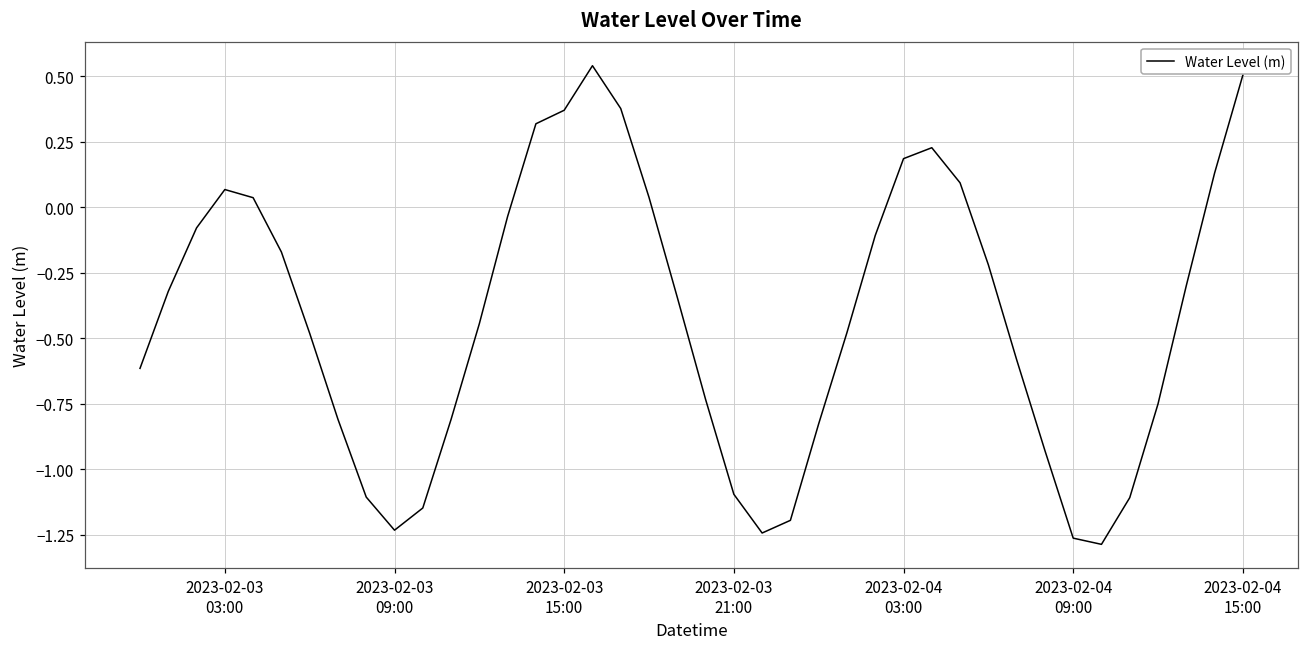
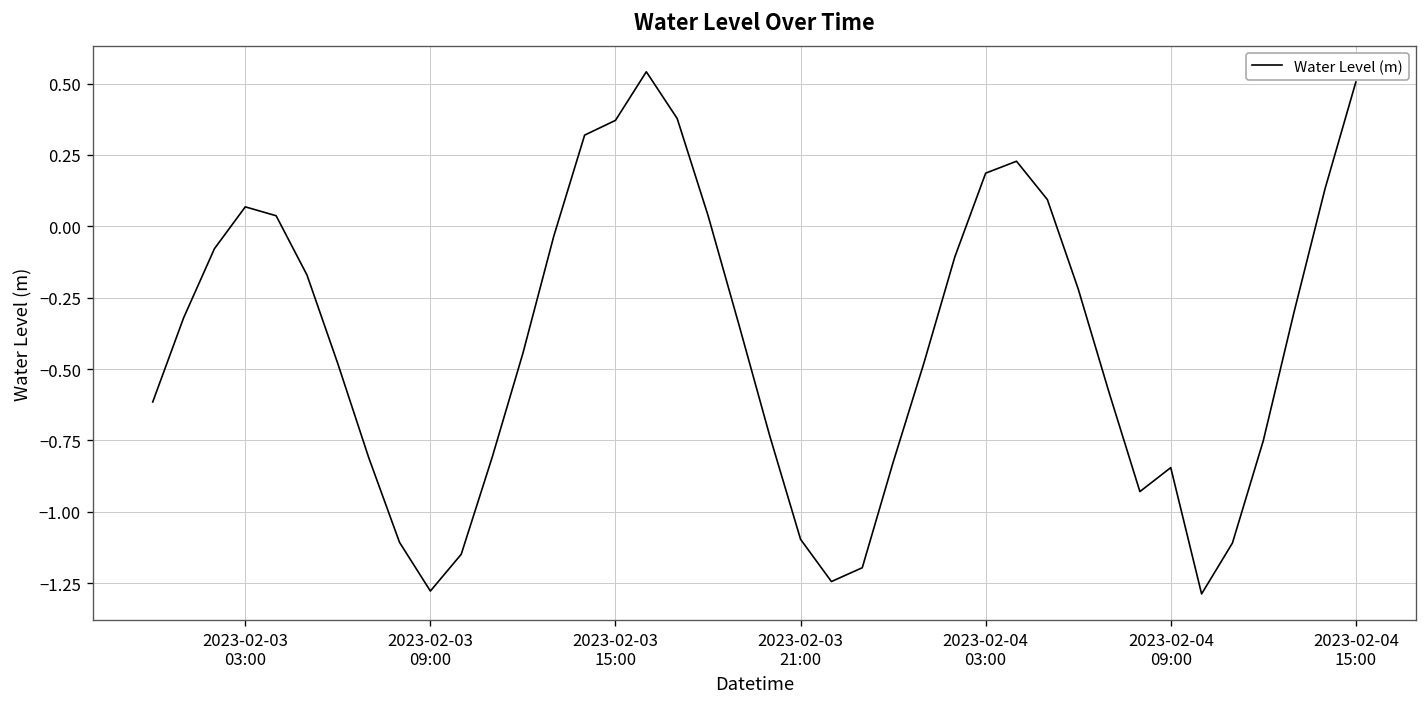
2023-02-03 09:00: -1.23 -> -1.28
2023-02-04 09:00: -1.26 -> -0.85
